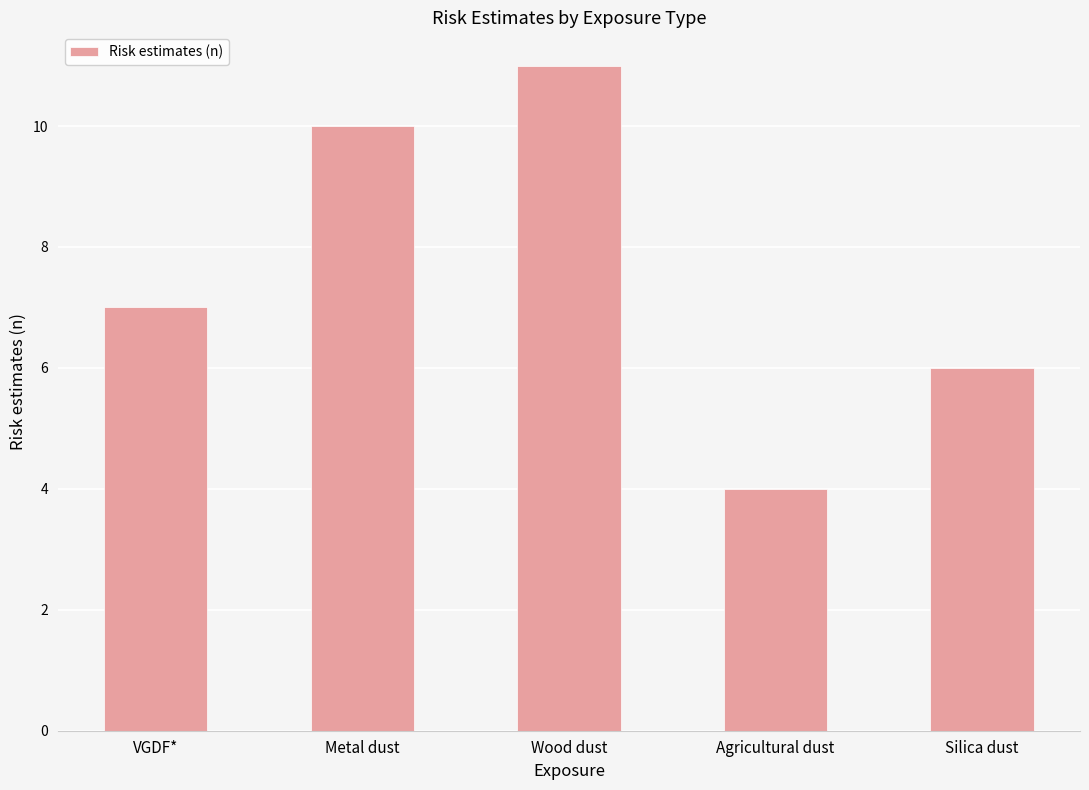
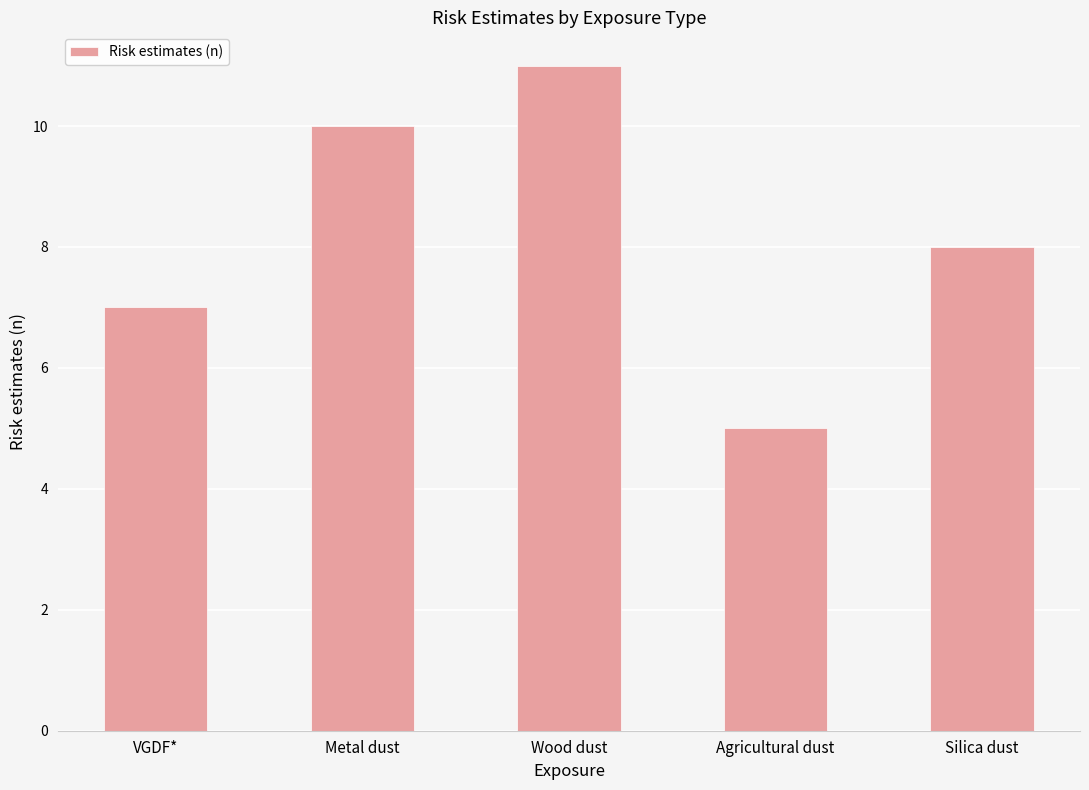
Agricultural dust: 4 -> 5
Silica dust: 6 -> 8
